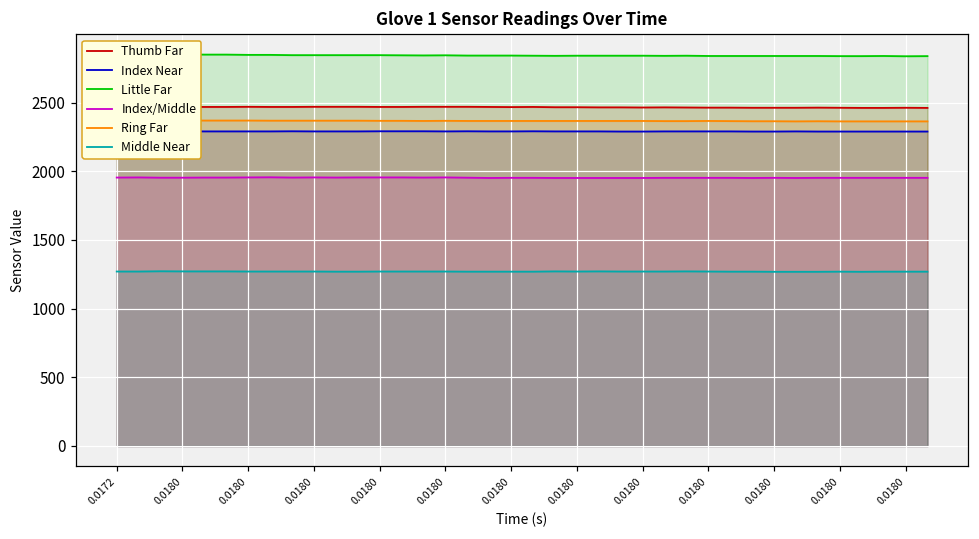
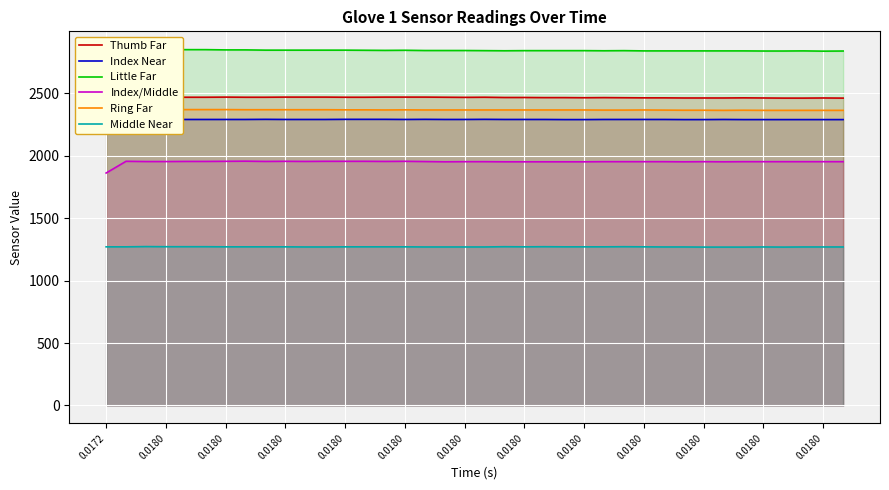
Index/Middle, 0.0172: 1950 -> 1860
